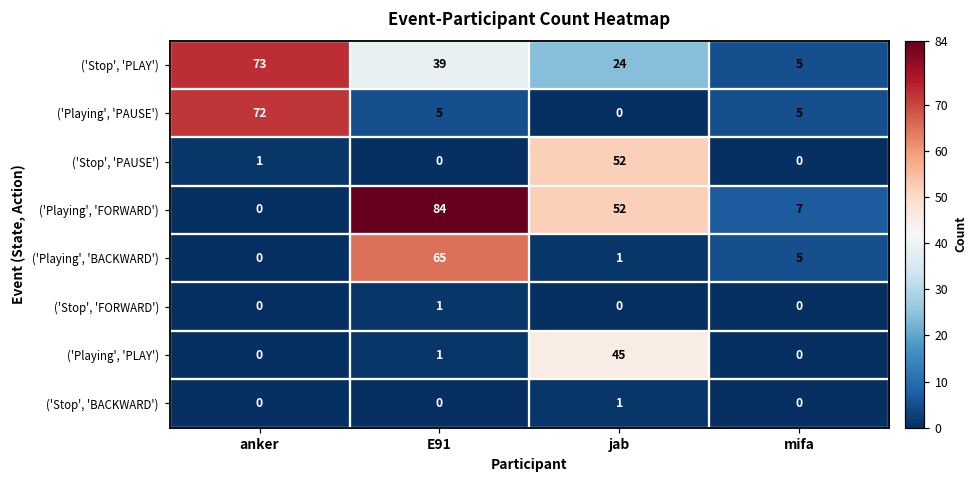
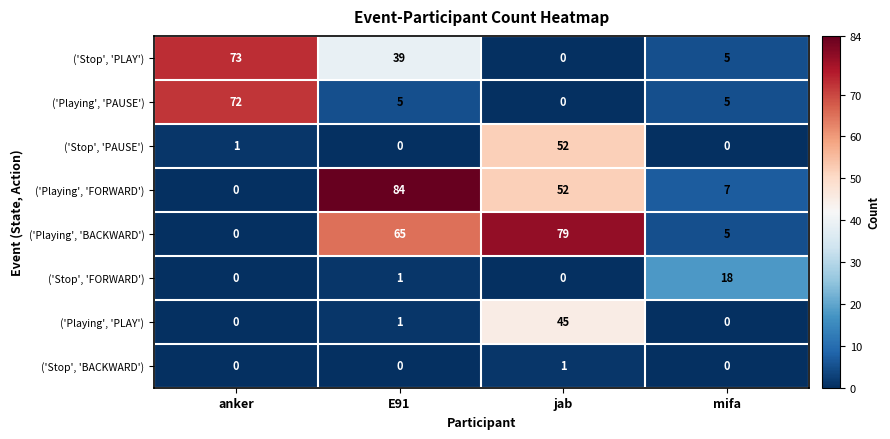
('Stop', 'PLAY'), jab: 24 -> 0
('Playing', 'BACKWARD'), jab: 1 -> 79
('Stop', 'FORWARD'), mifa: 0 -> 18
